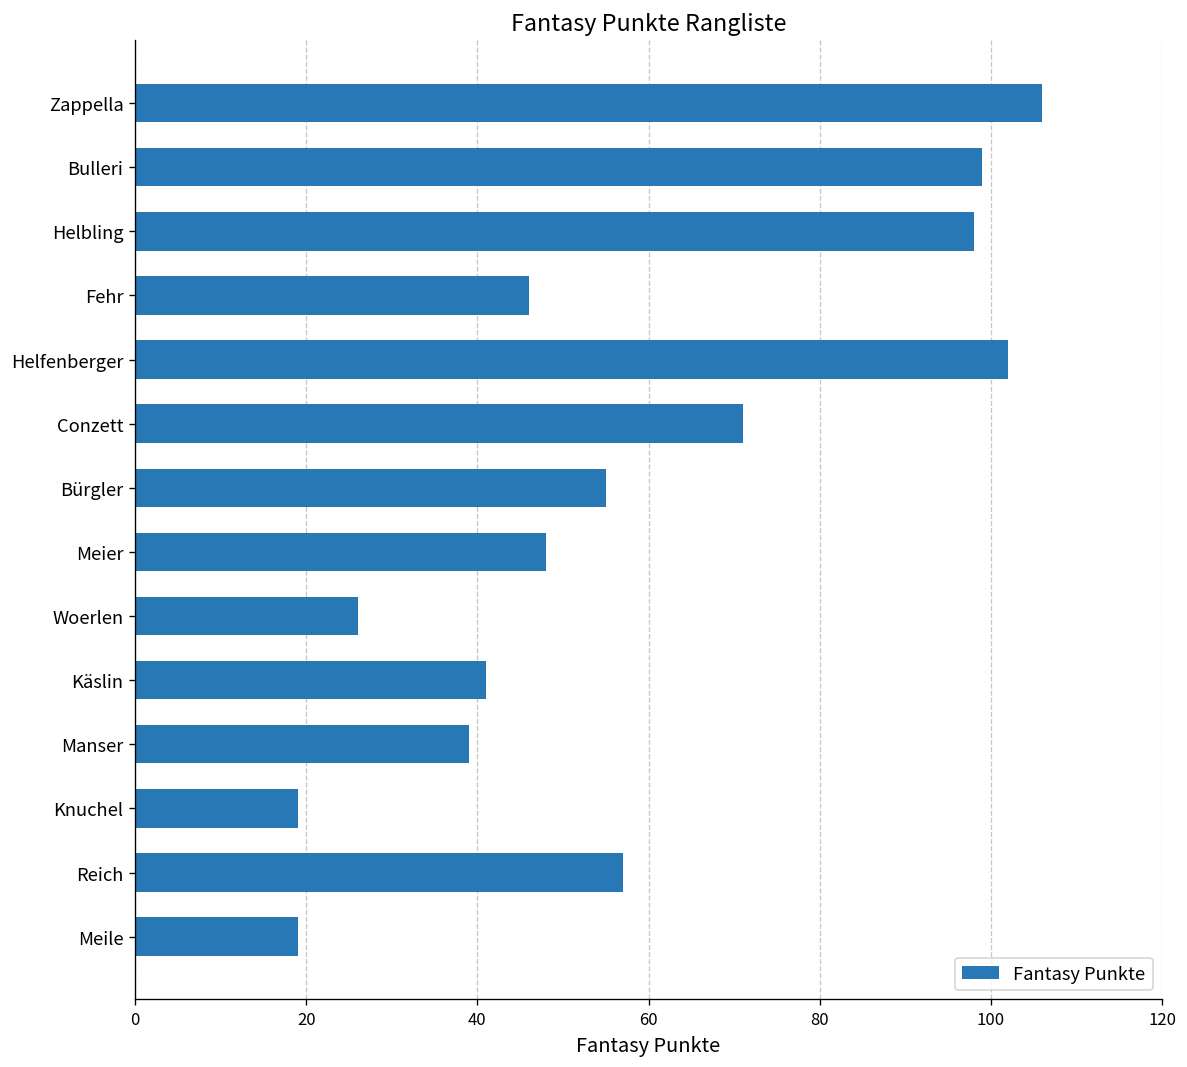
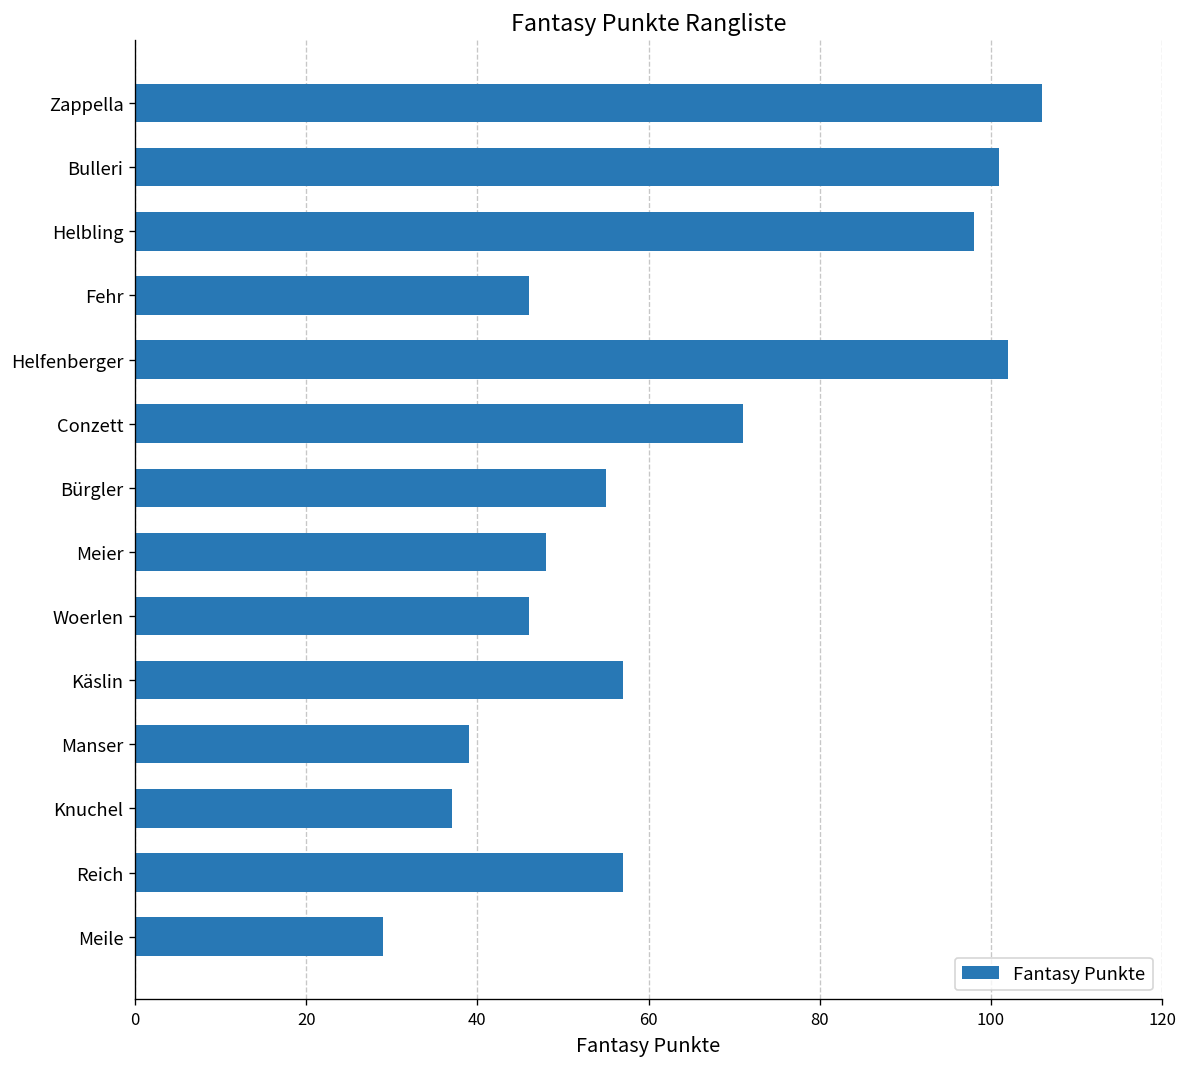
Bulleri: 99 -> 101
Woerlen: 26 -> 46
Käslin: 41 -> 57
Knuchel: 19 -> 37
Meile: 19 -> 29
